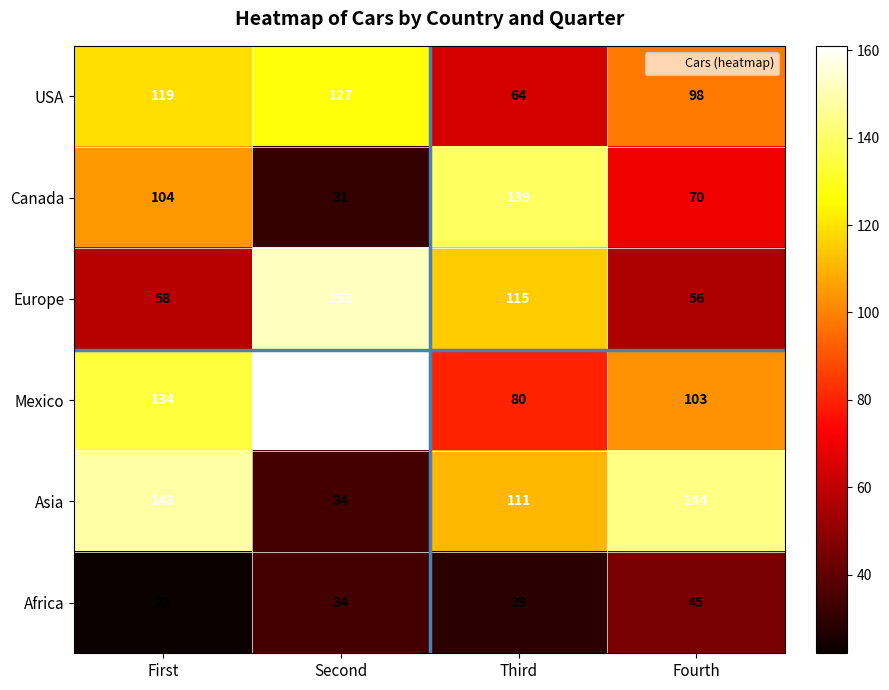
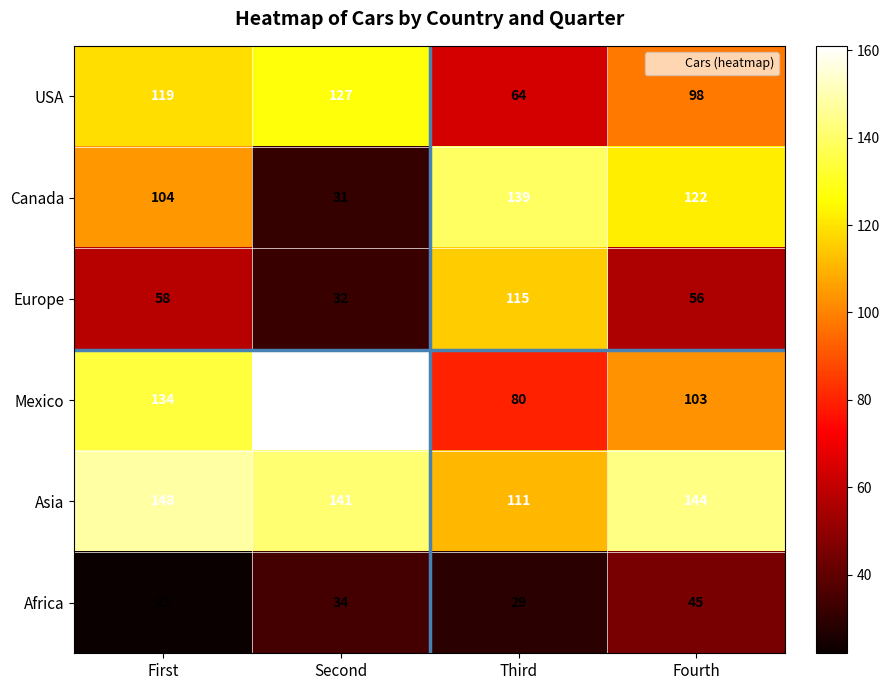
Canada, Fourth: 70 -> 122
Europe, Second: 152 -> 32
Asia, Second: 34 -> 141
